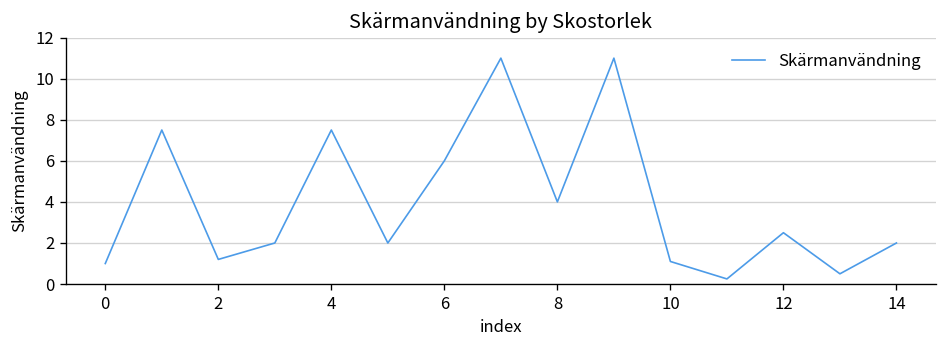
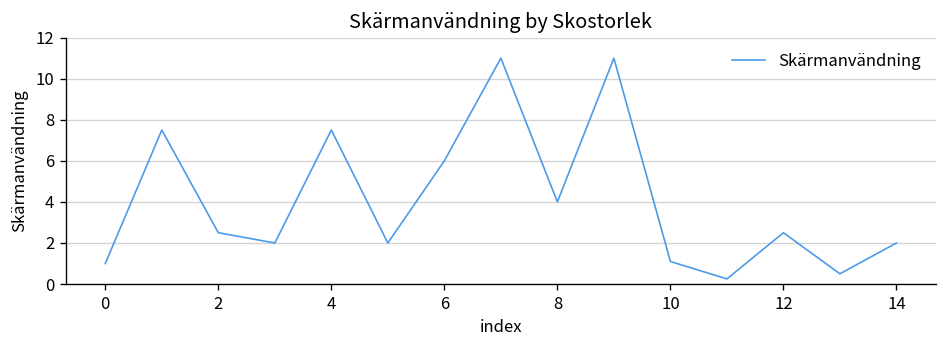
2: 1.2 -> 2.5
